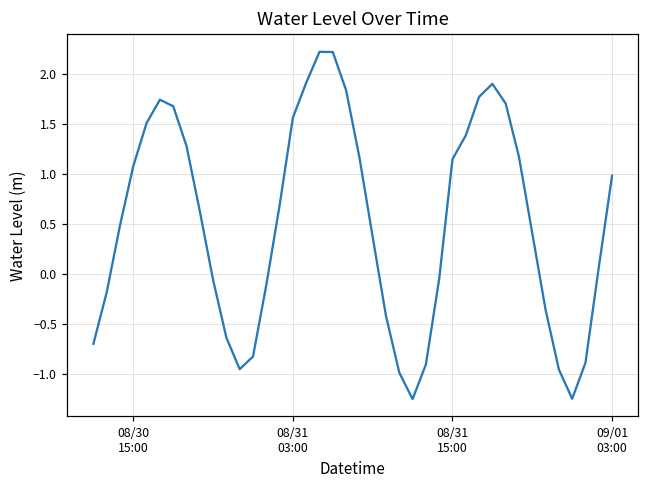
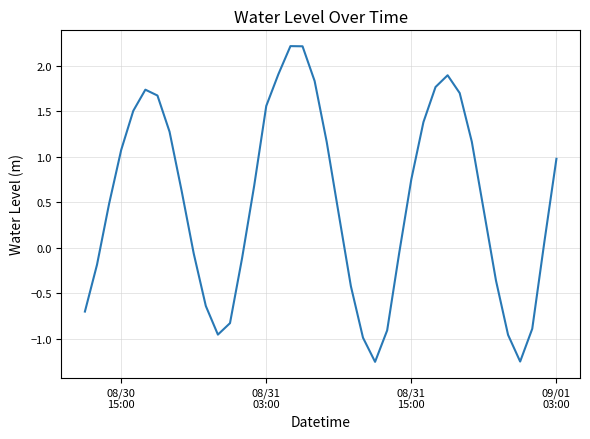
08/31 15:00: 1.1 -> 0.8
